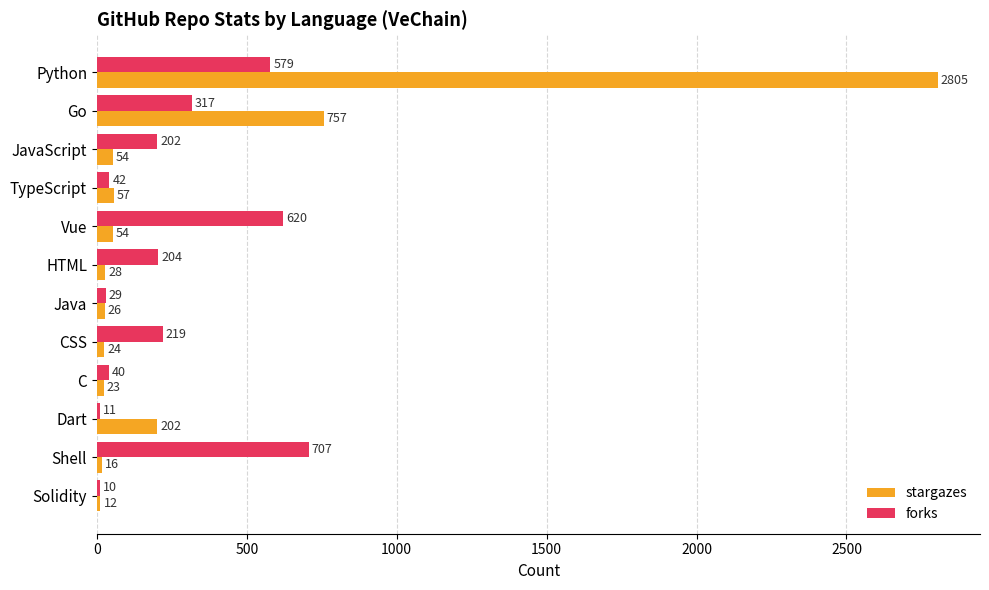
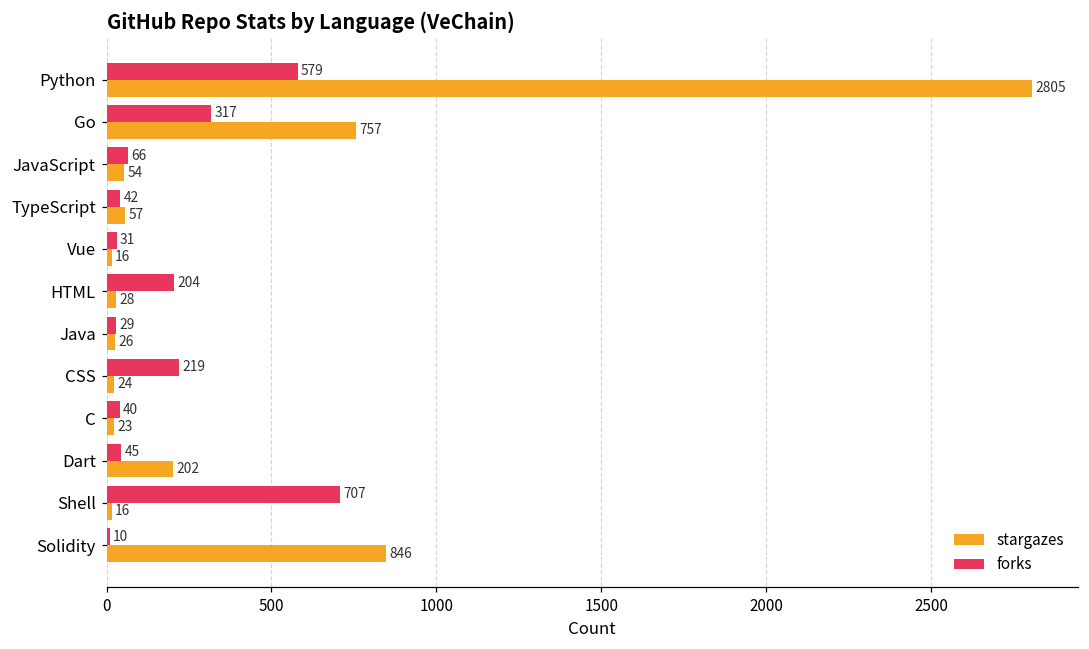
forks, JavaScript: 202 -> 66
forks, Vue: 620 -> 31
stargazes, Vue: 54 -> 16
forks, Dart: 11 -> 45
stargazes, Solidity: 12 -> 846
